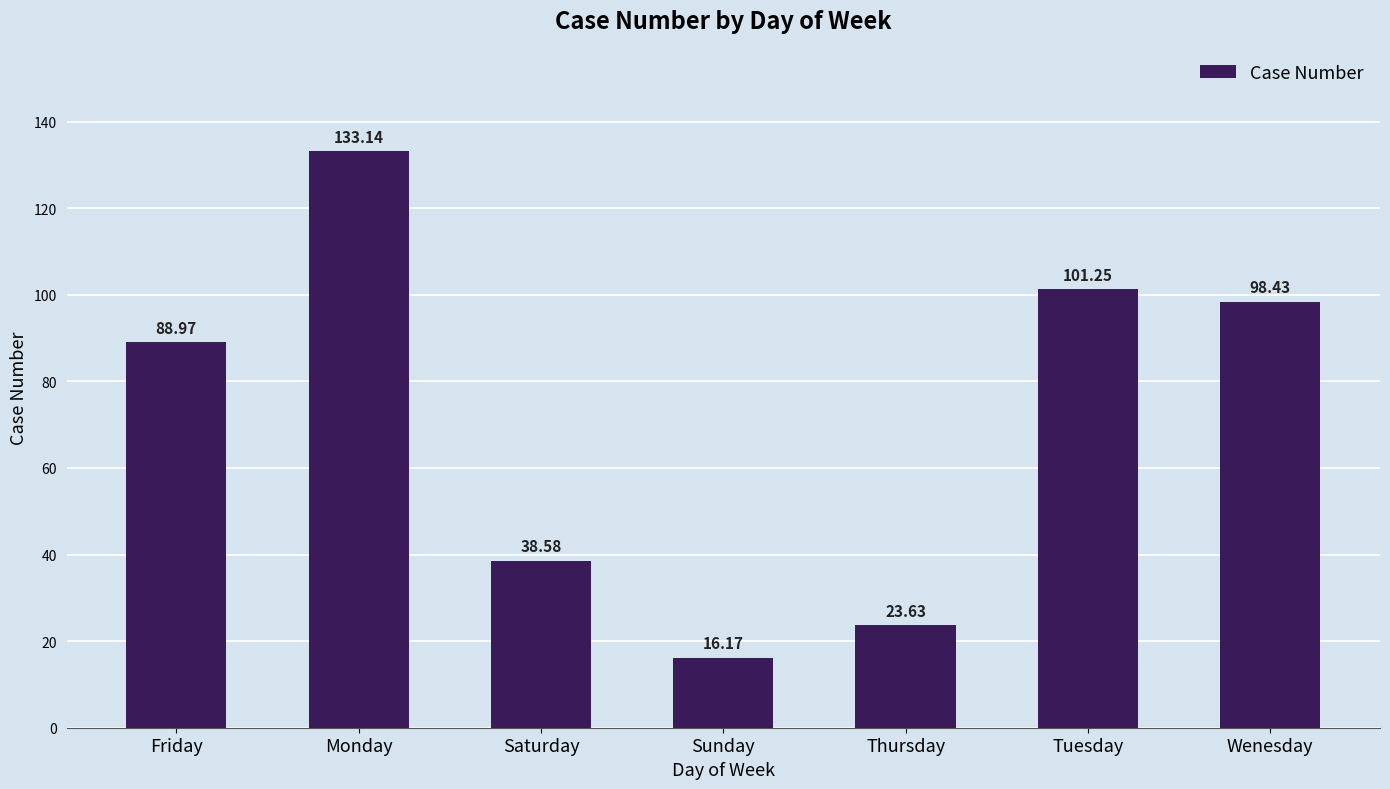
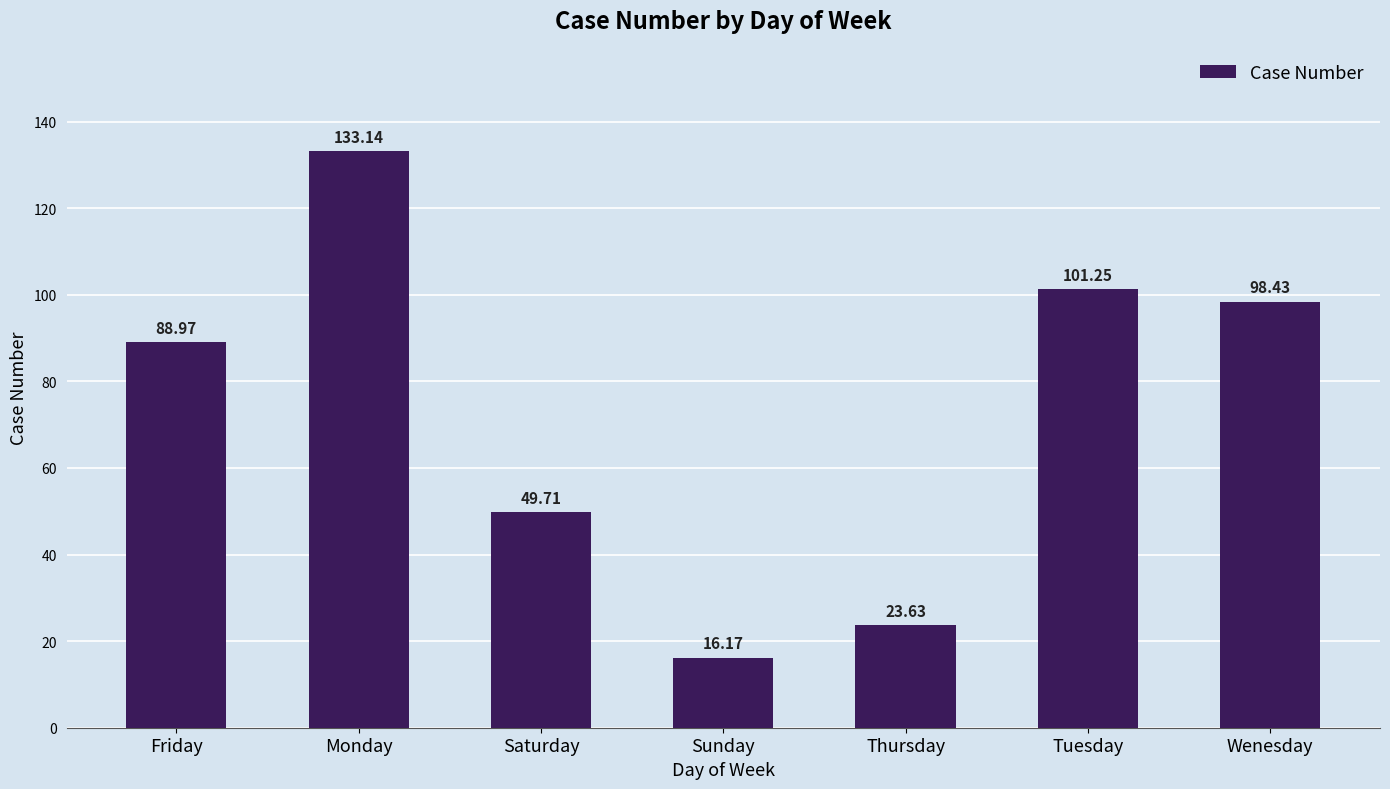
Saturday: 38.58 -> 49.71
